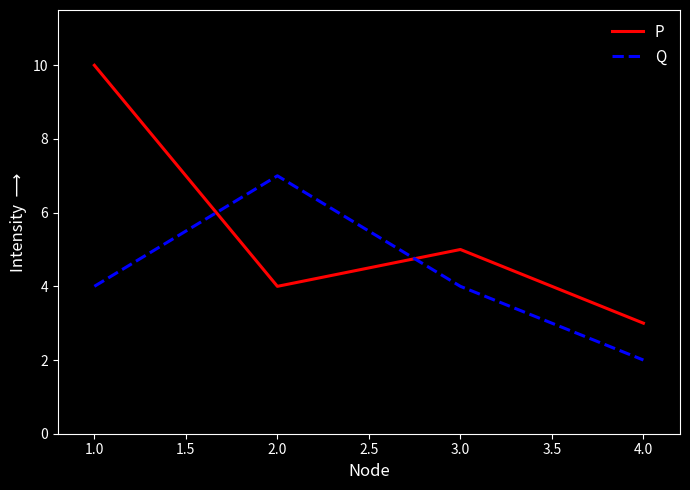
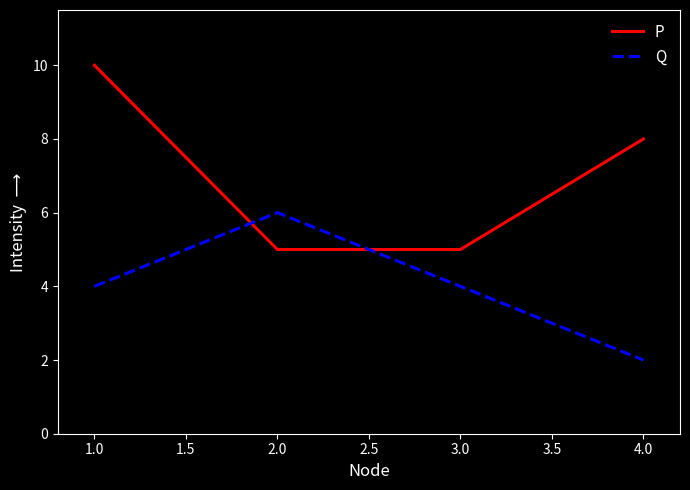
P, 2.0: 4 -> 5
Q, 2.0: 7 -> 6
P, 4.0: 3 -> 8
